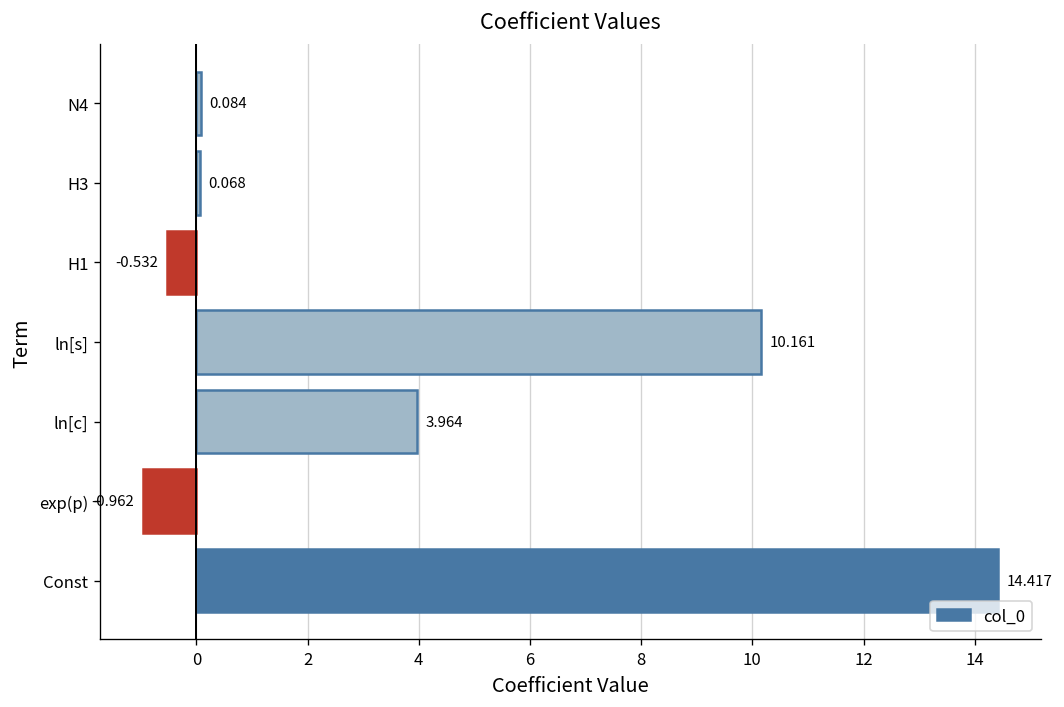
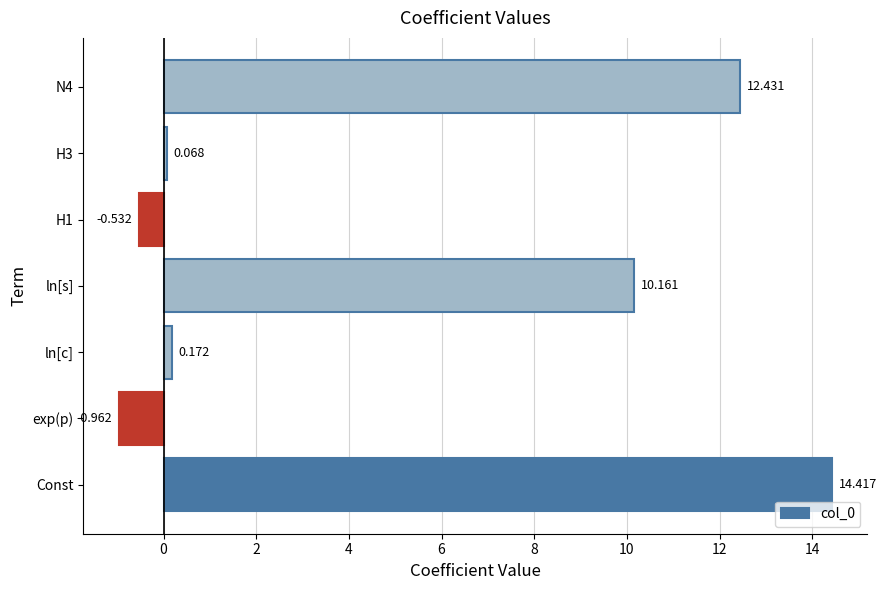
N4: 0.084 -> 12.431
ln[c]: 3.964 -> 0.172
